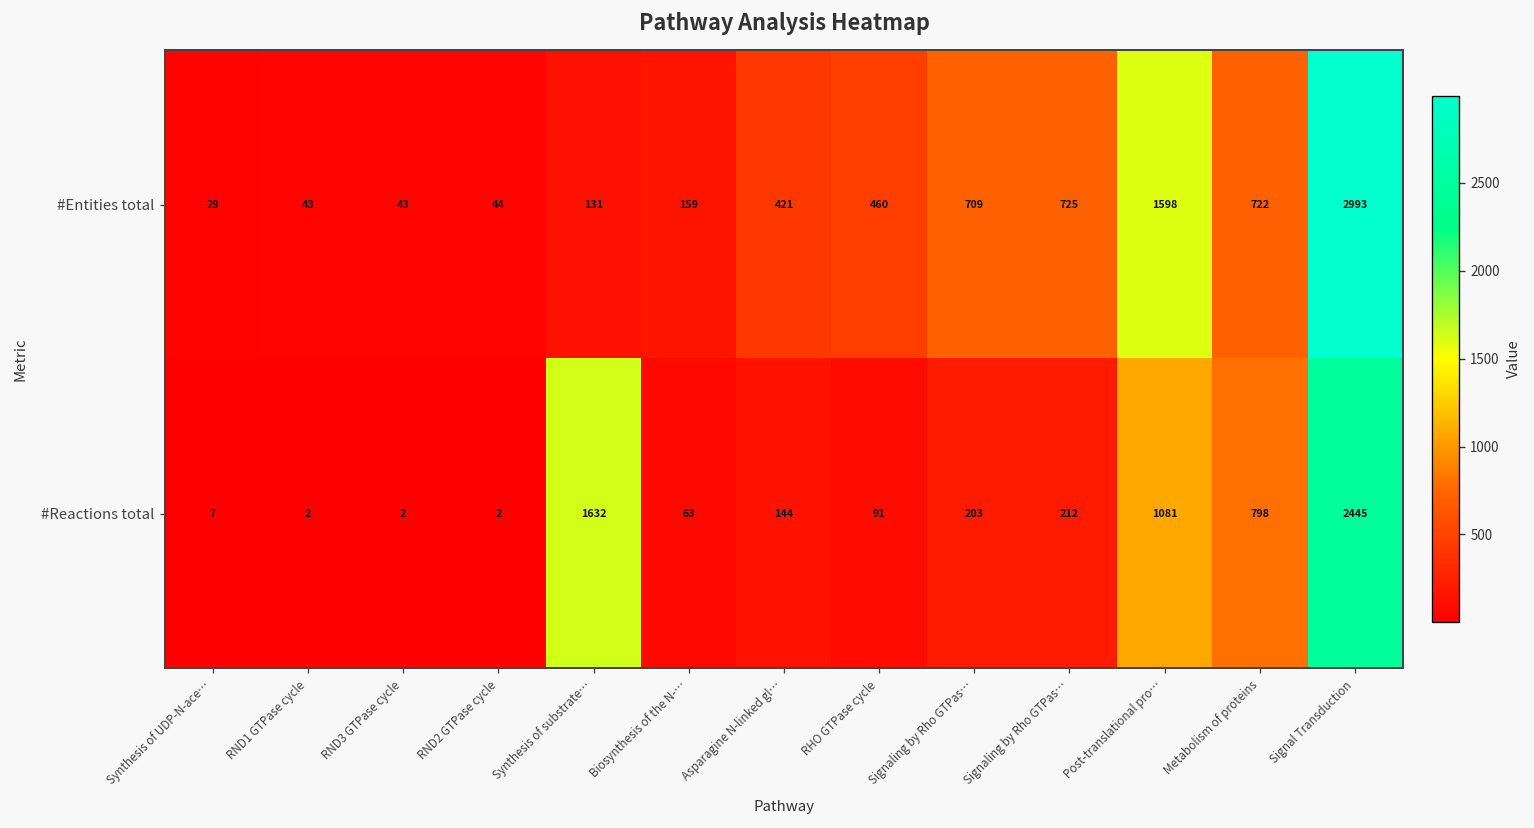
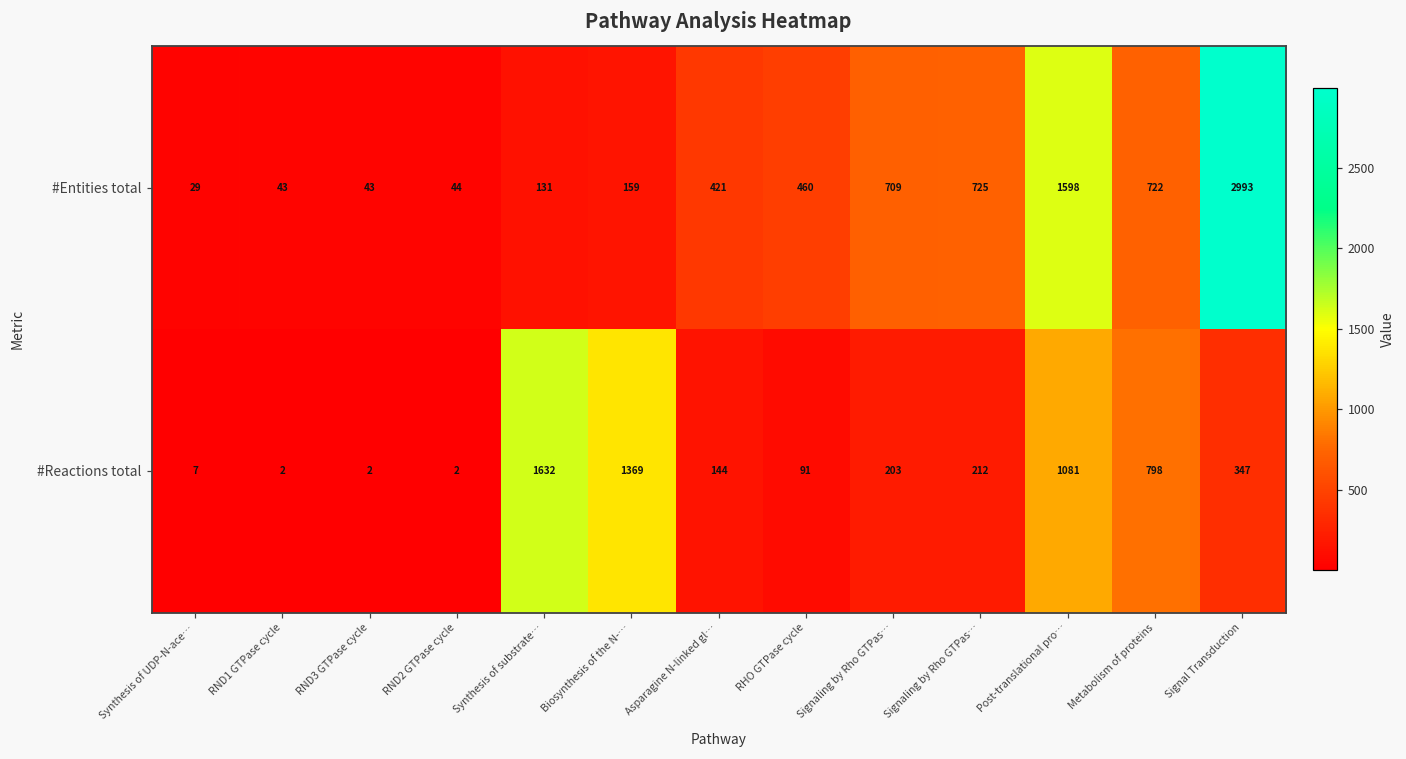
#Reactions total, Biosynthesis of the N-…: 63 -> 1369
#Reactions total, Signal Transduction: 2445 -> 347
